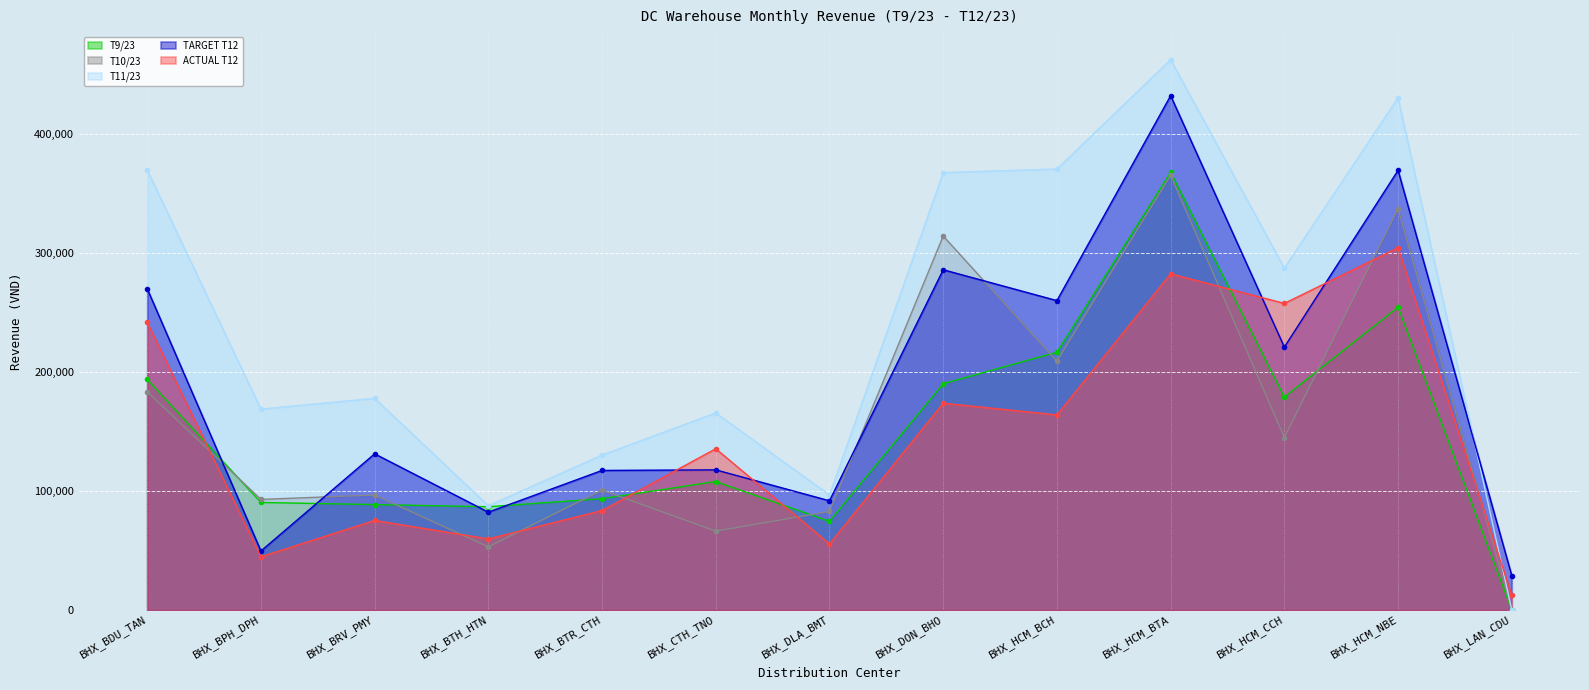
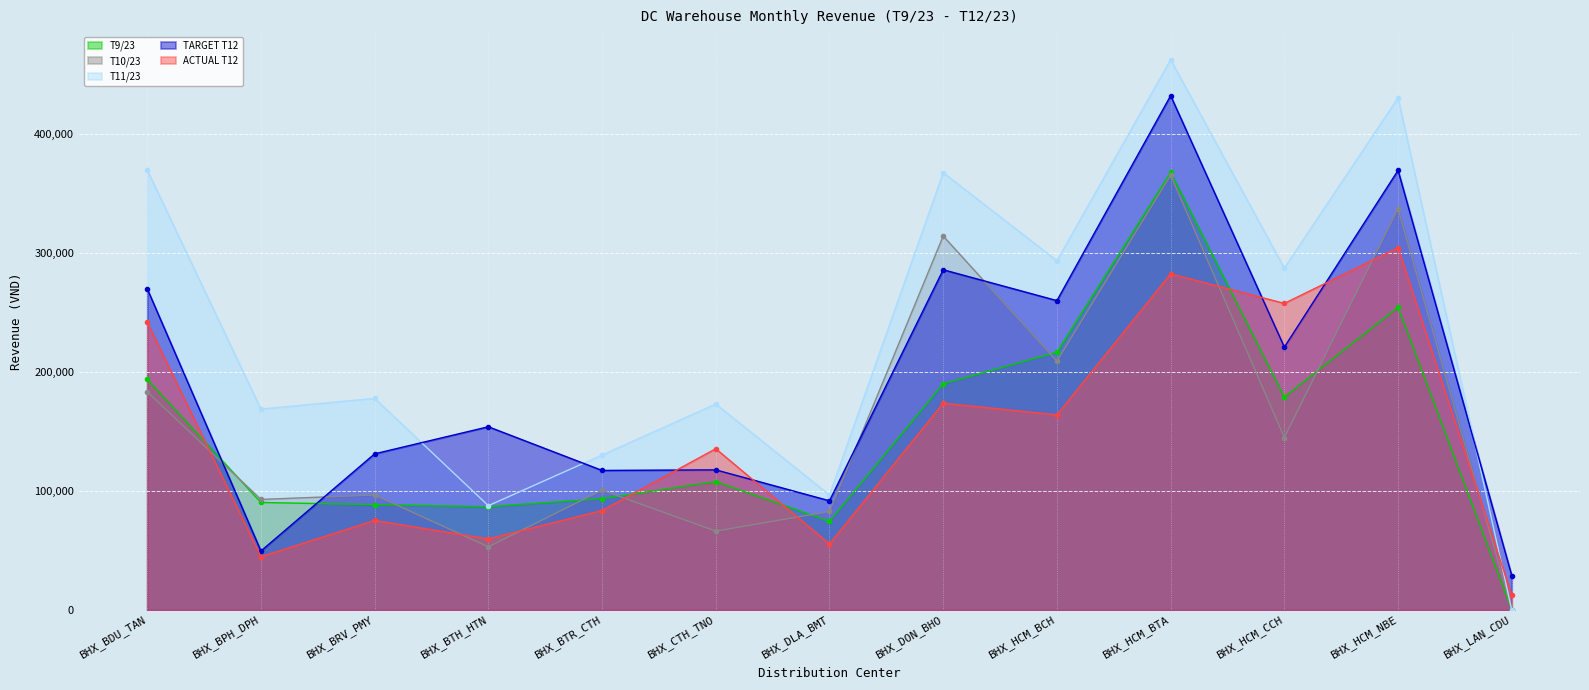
TARGET T12, BHX_BTH_HTN: 82,000 -> 154,000
T11/23, BHX_CTH_TNO: 166,000 -> 173,000
T11/23, BHX_HCM_BCH: 370,000 -> 293,000
